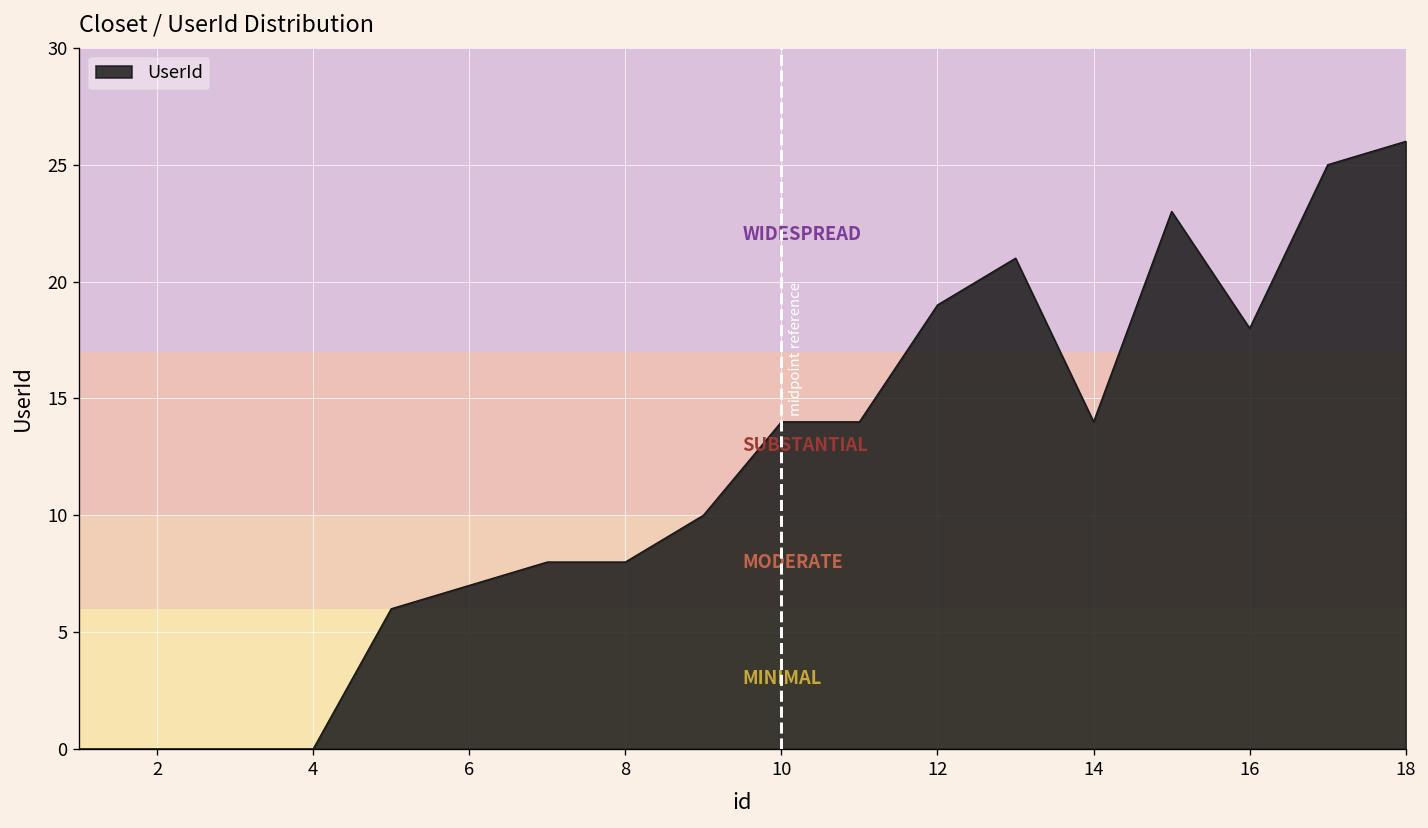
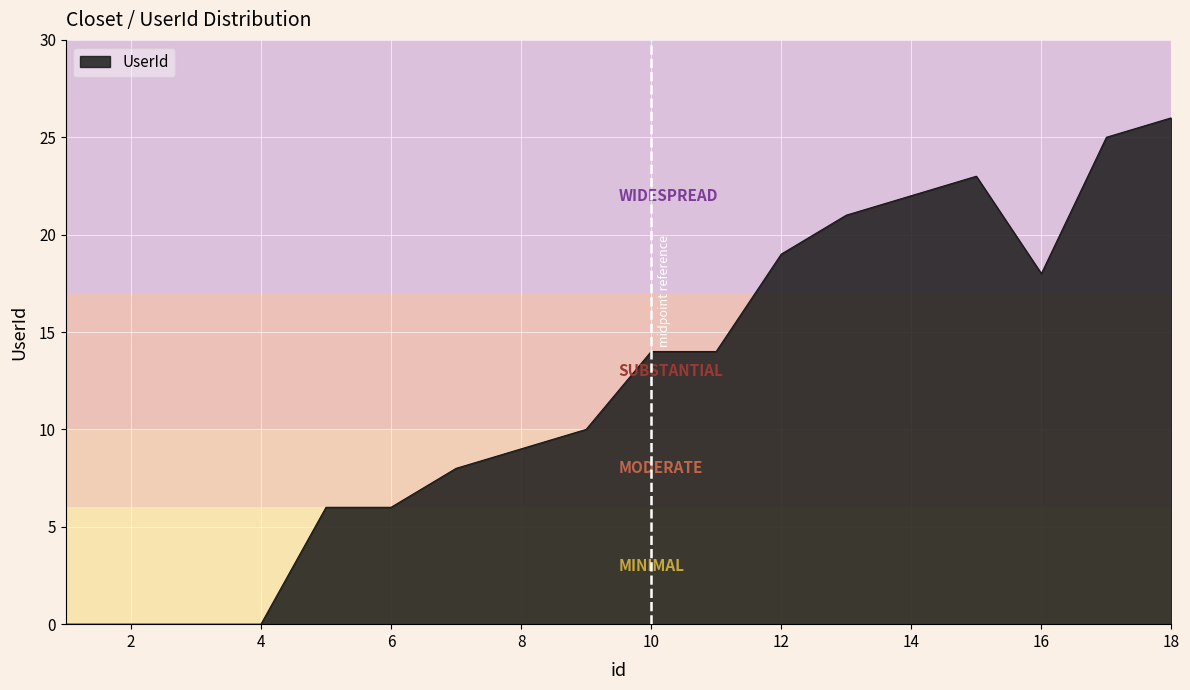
6: 7 -> 6
8: 8 -> 9
14: 14 -> 22
